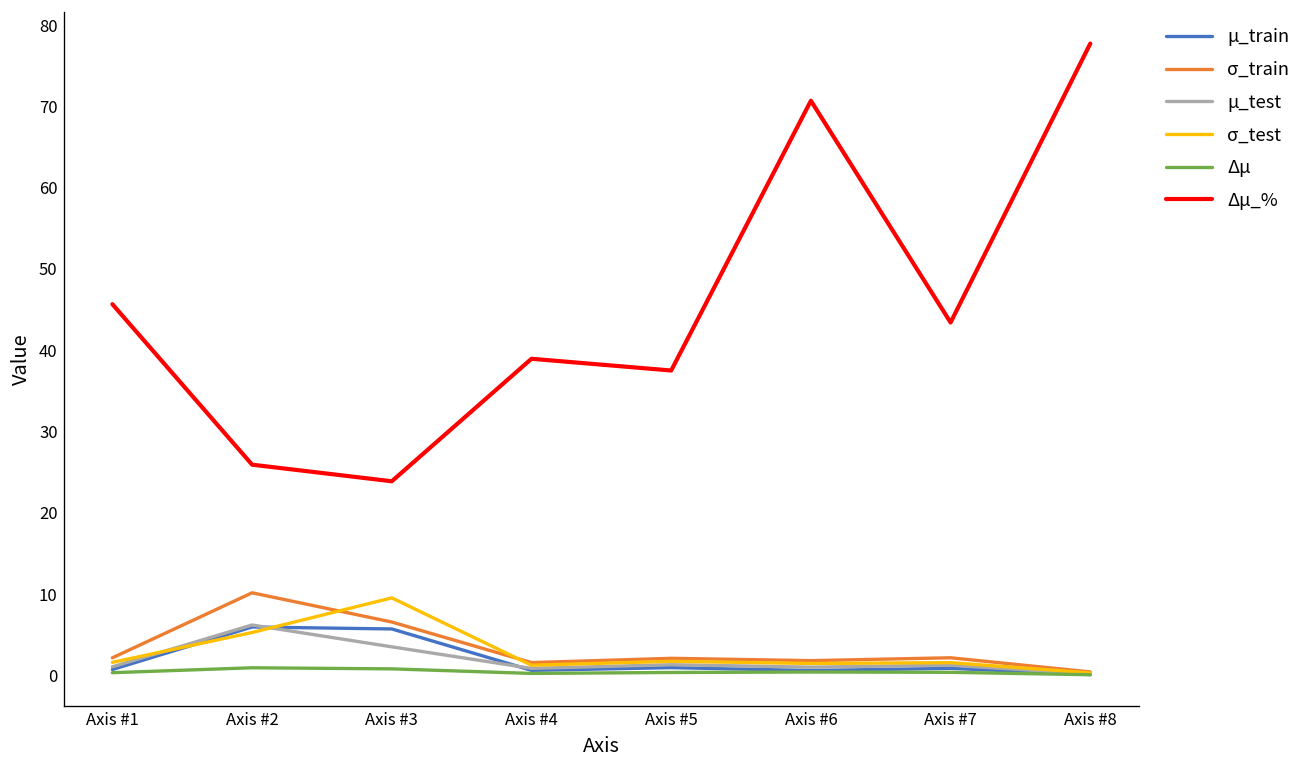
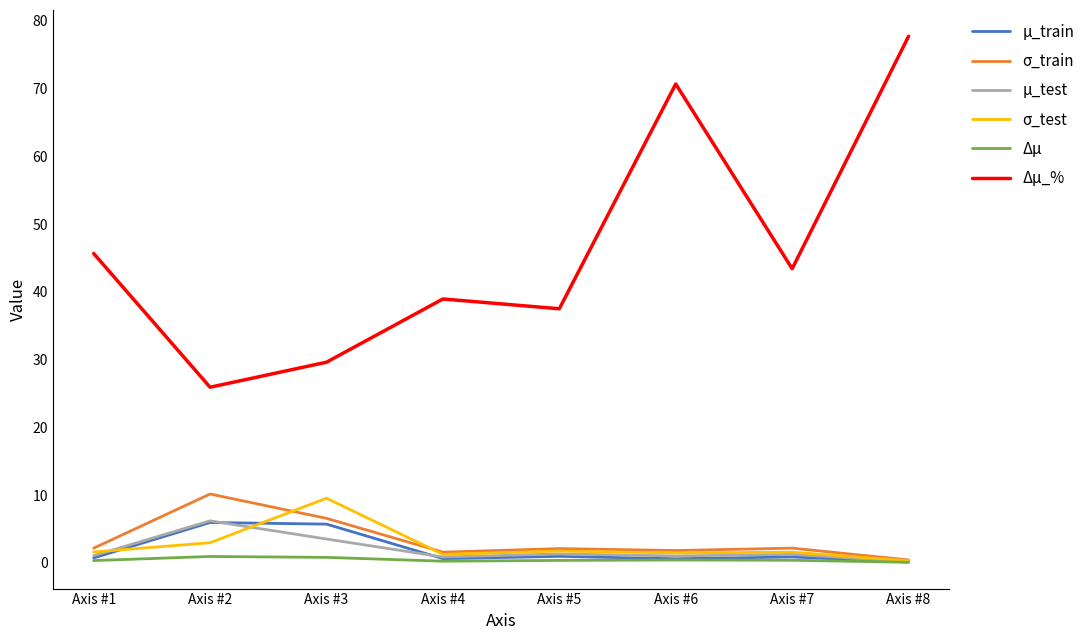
σ_test, Axis #2: 5 -> 3
Δμ_%, Axis #3: 24 -> 30
